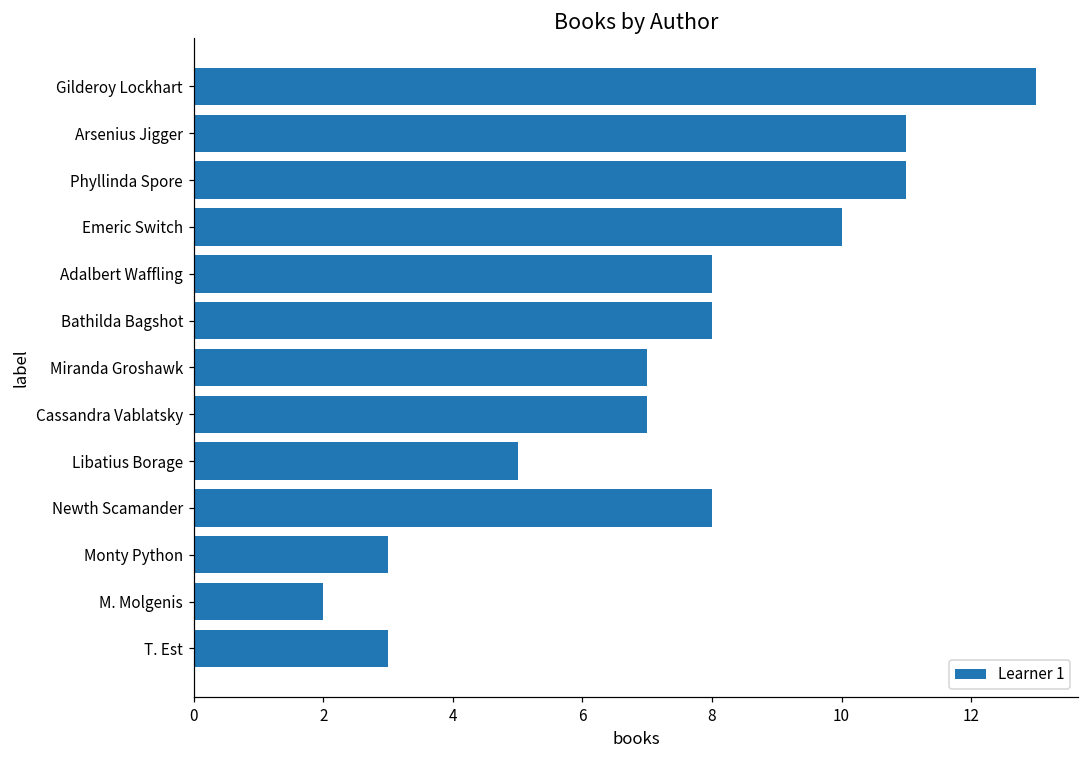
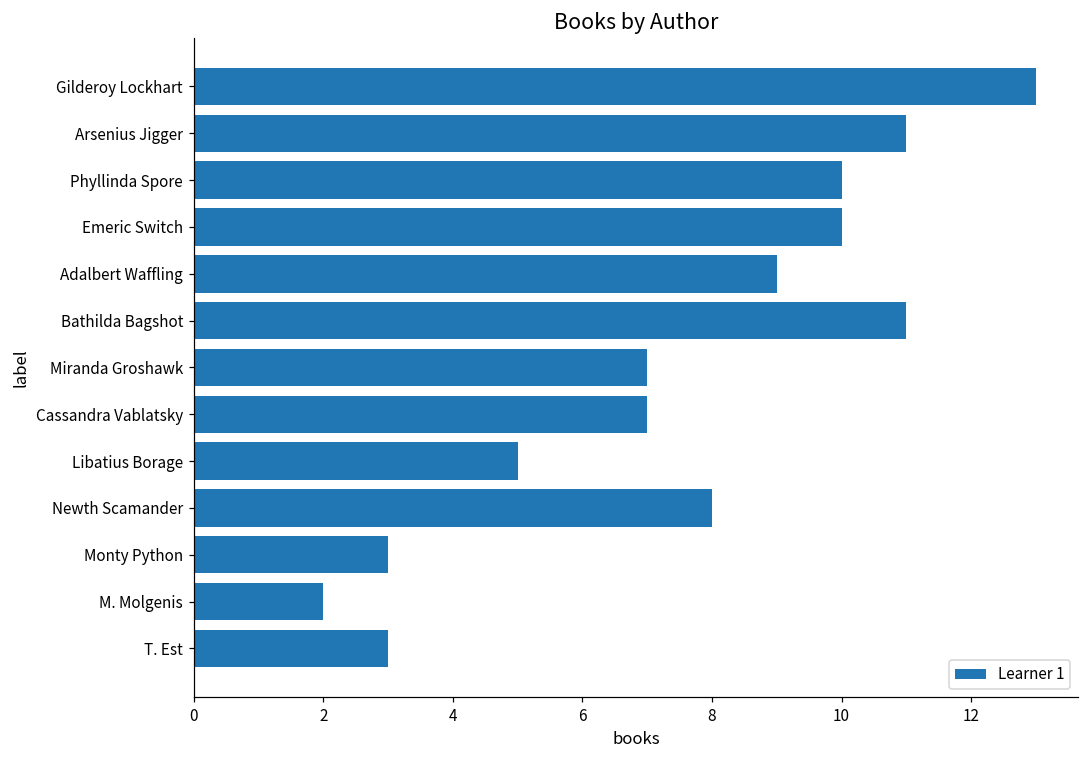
Phyllinda Spore: 11 -> 10
Adalbert Waffling: 8 -> 9
Bathilda Bagshot: 8 -> 11
